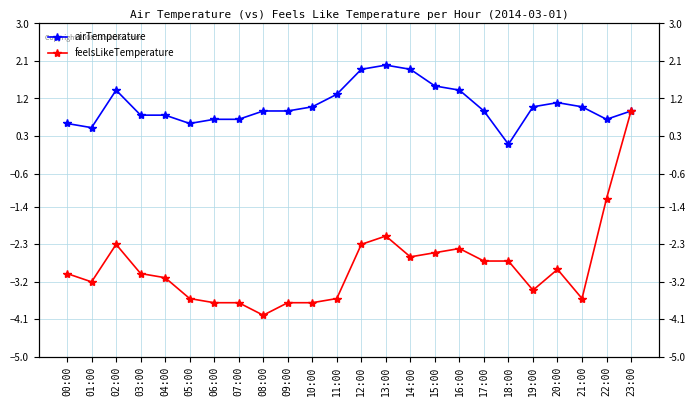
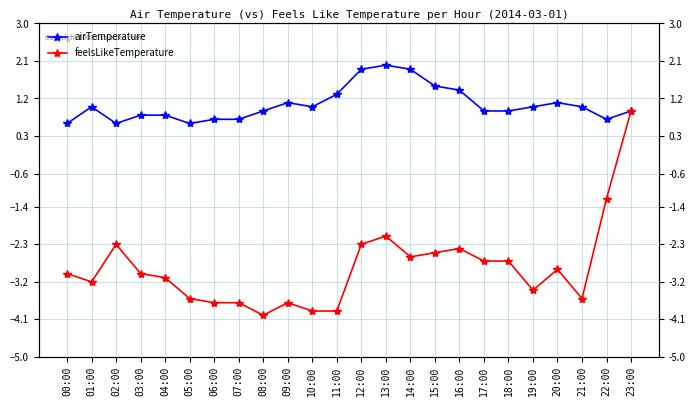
airTemperature, 01:00: 0.5 -> 1.0
airTemperature, 02:00: 1.4 -> 0.6
airTemperature, 09:00: 0.9 -> 1.1
feelsLikeTemperature, 10:00: -3.7 -> -3.9
feelsLikeTemperature, 11:00: -3.6 -> -3.9
airTemperature, 18:00: 0.1 -> 0.9
